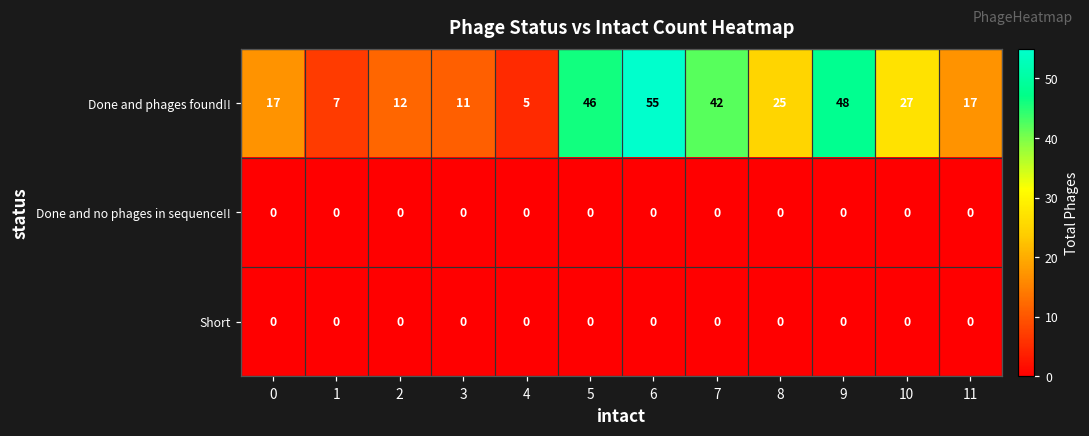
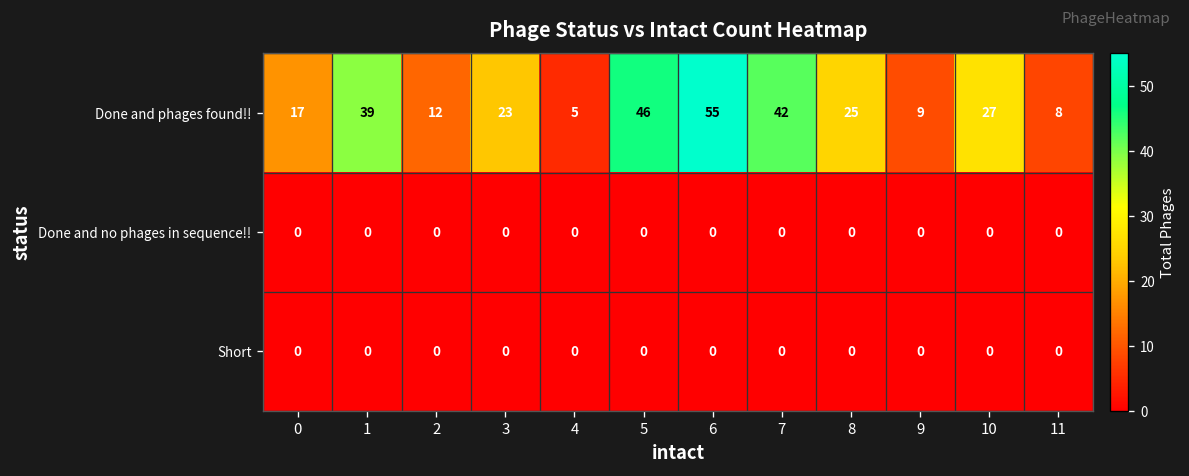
Done and phages found!!, 1: 7 -> 39
Done and phages found!!, 3: 11 -> 23
Done and phages found!!, 9: 48 -> 9
Done and phages found!!, 11: 17 -> 8
